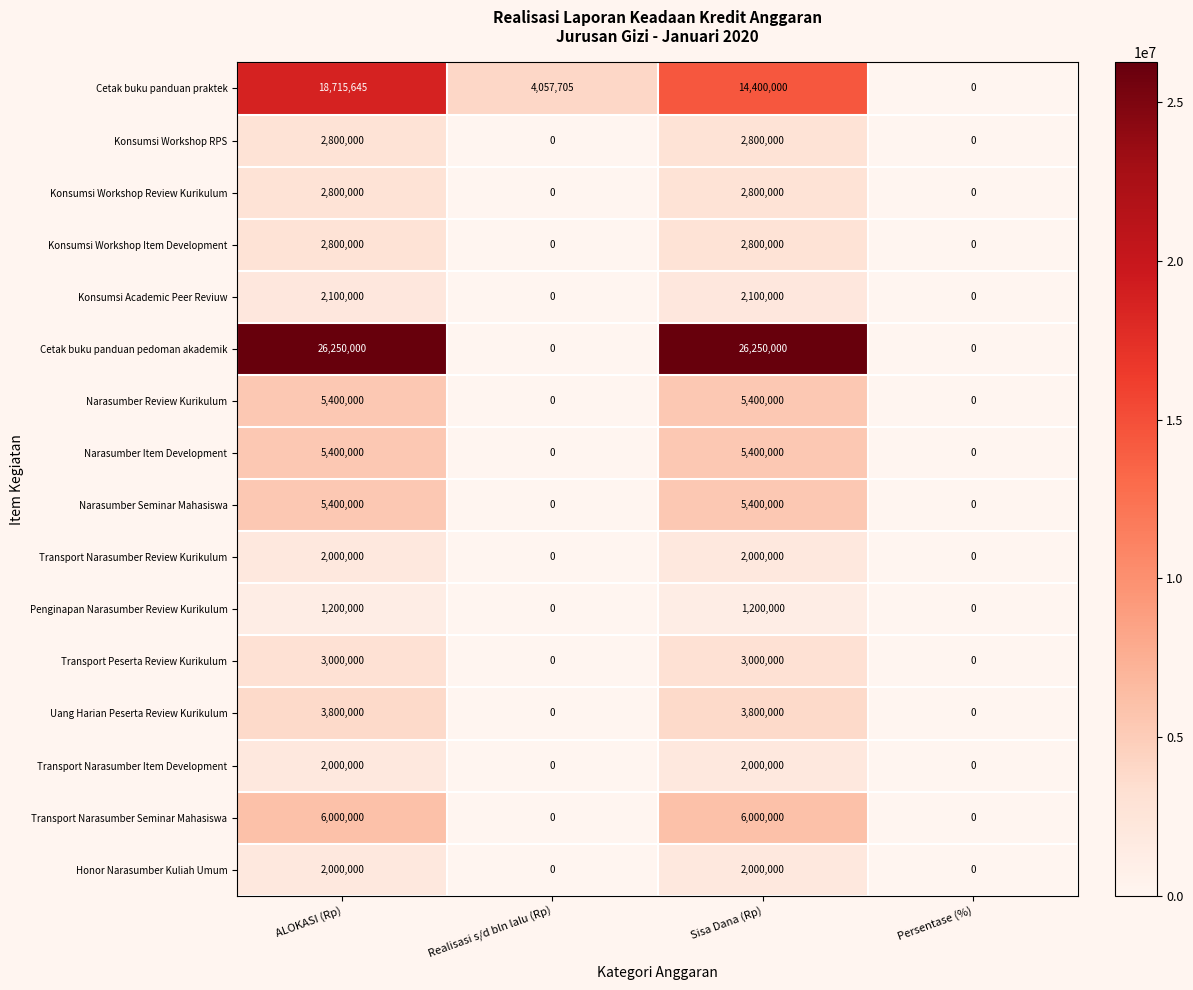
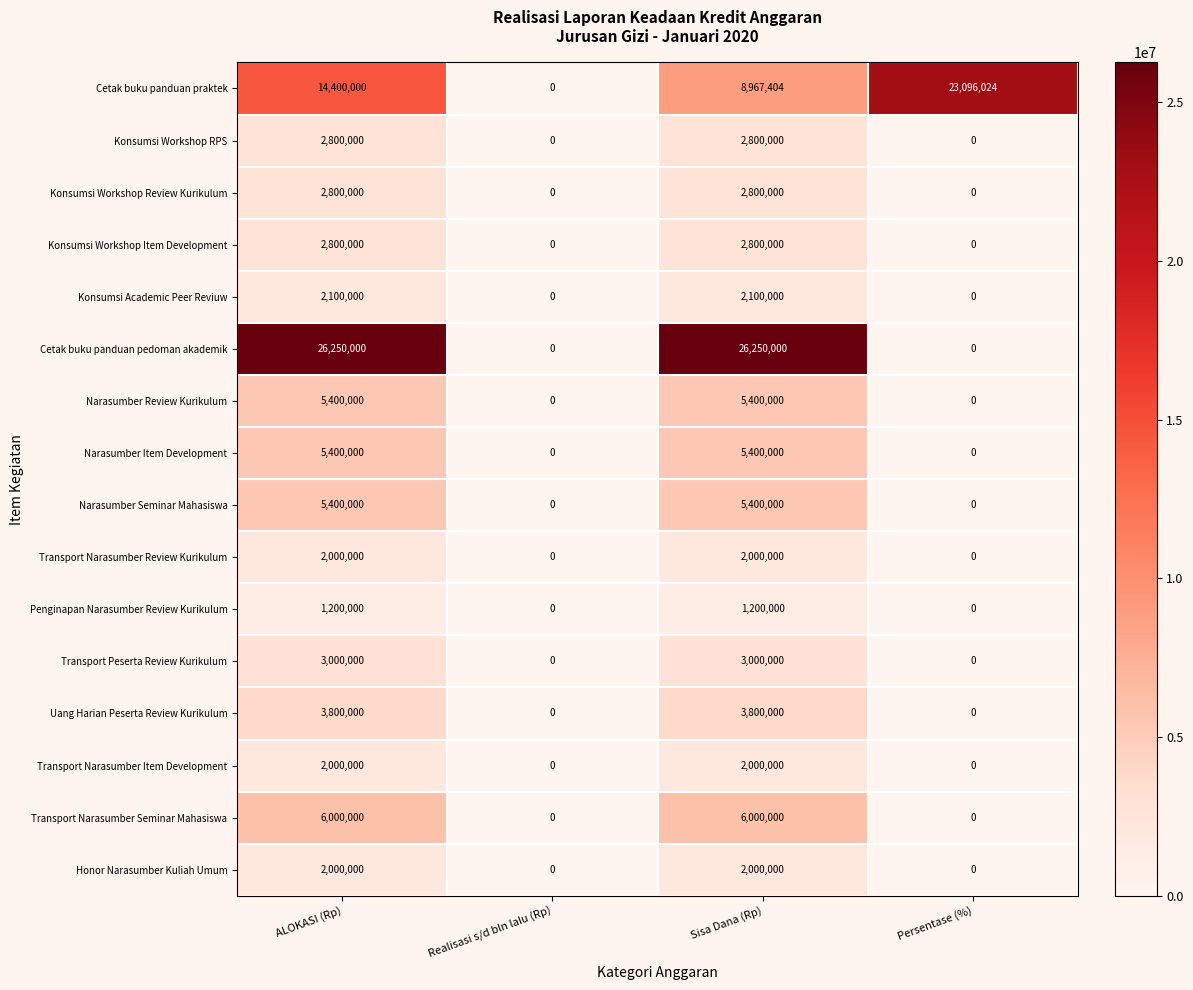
Cetak buku panduan praktek, ALOKASI (Rp): 18,715,645 -> 14,400,000
Cetak buku panduan praktek, Realisasi s/d bln lalu (Rp): 4,057,705 -> 0
Cetak buku panduan praktek, Sisa Dana (Rp): 14,400,000 -> 8,967,404
Cetak buku panduan praktek, Persentase (%): 0 -> 23,096,024
